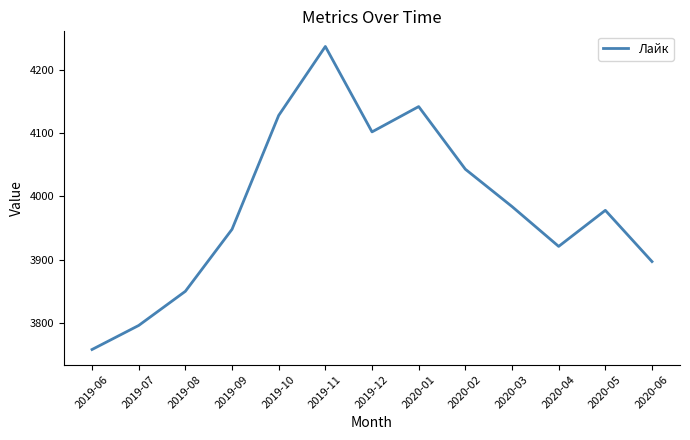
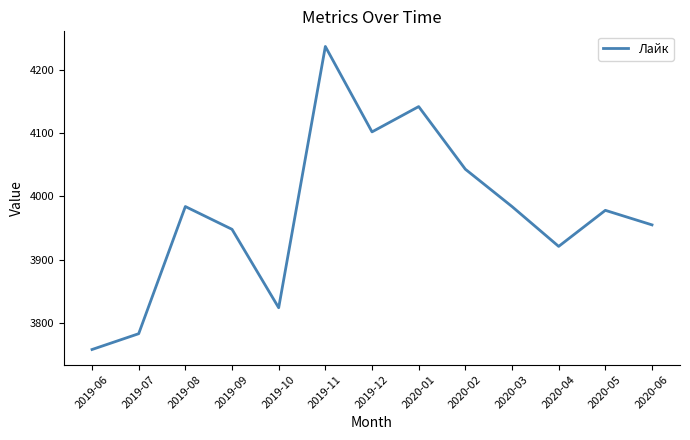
2019-07: 3800 -> 3780
2019-08: 3850 -> 3980
2019-10: 4130 -> 3820
2020-06: 3900 -> 3960
